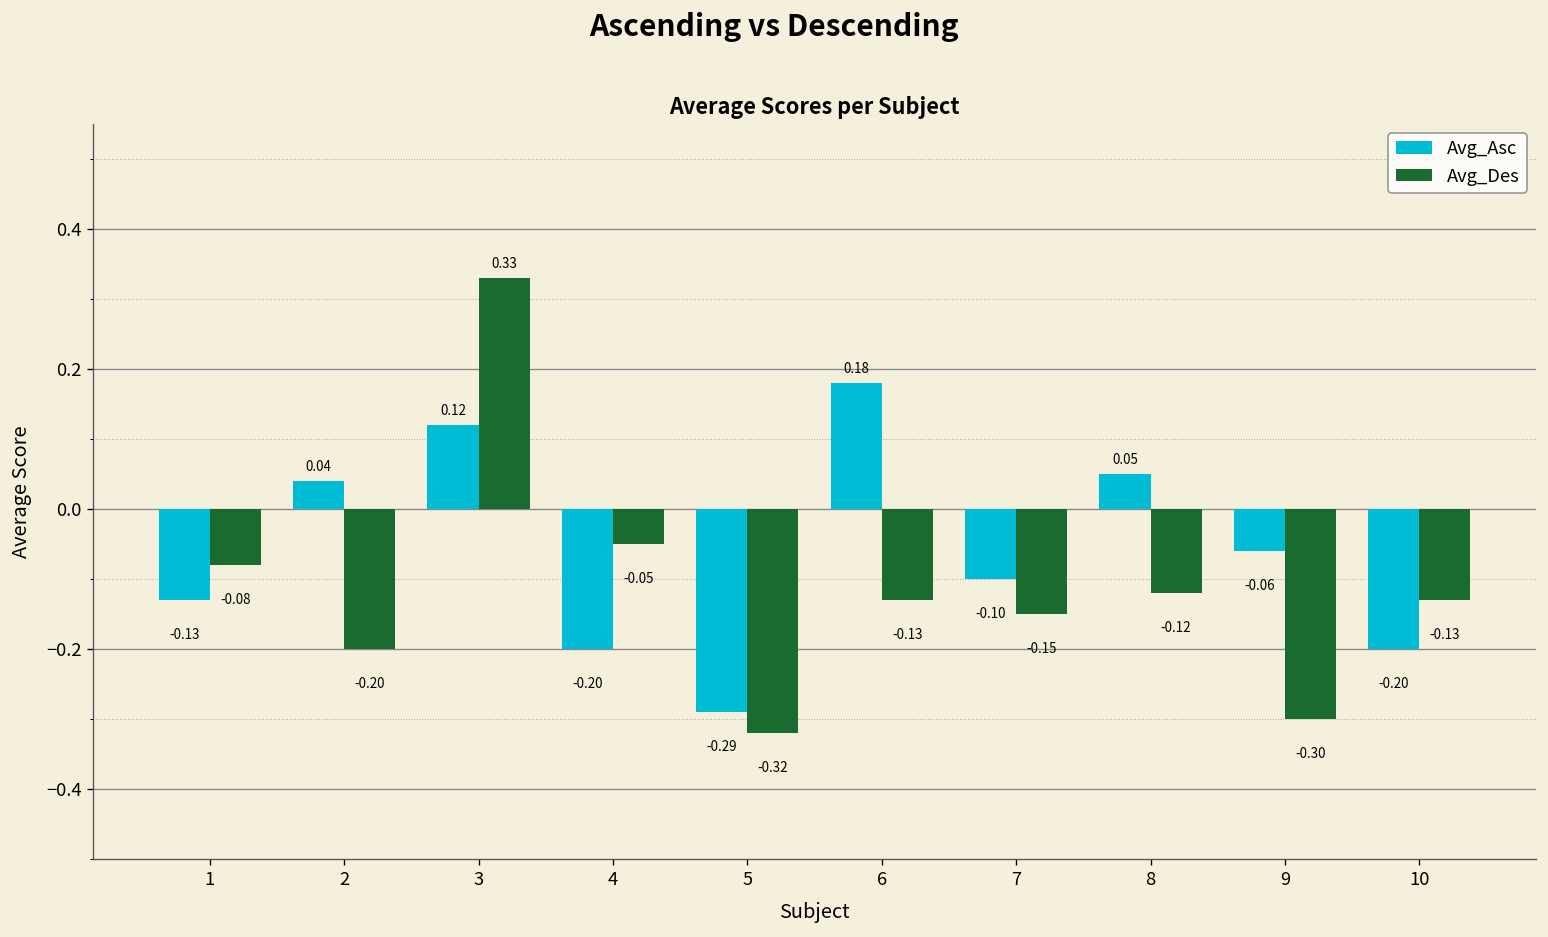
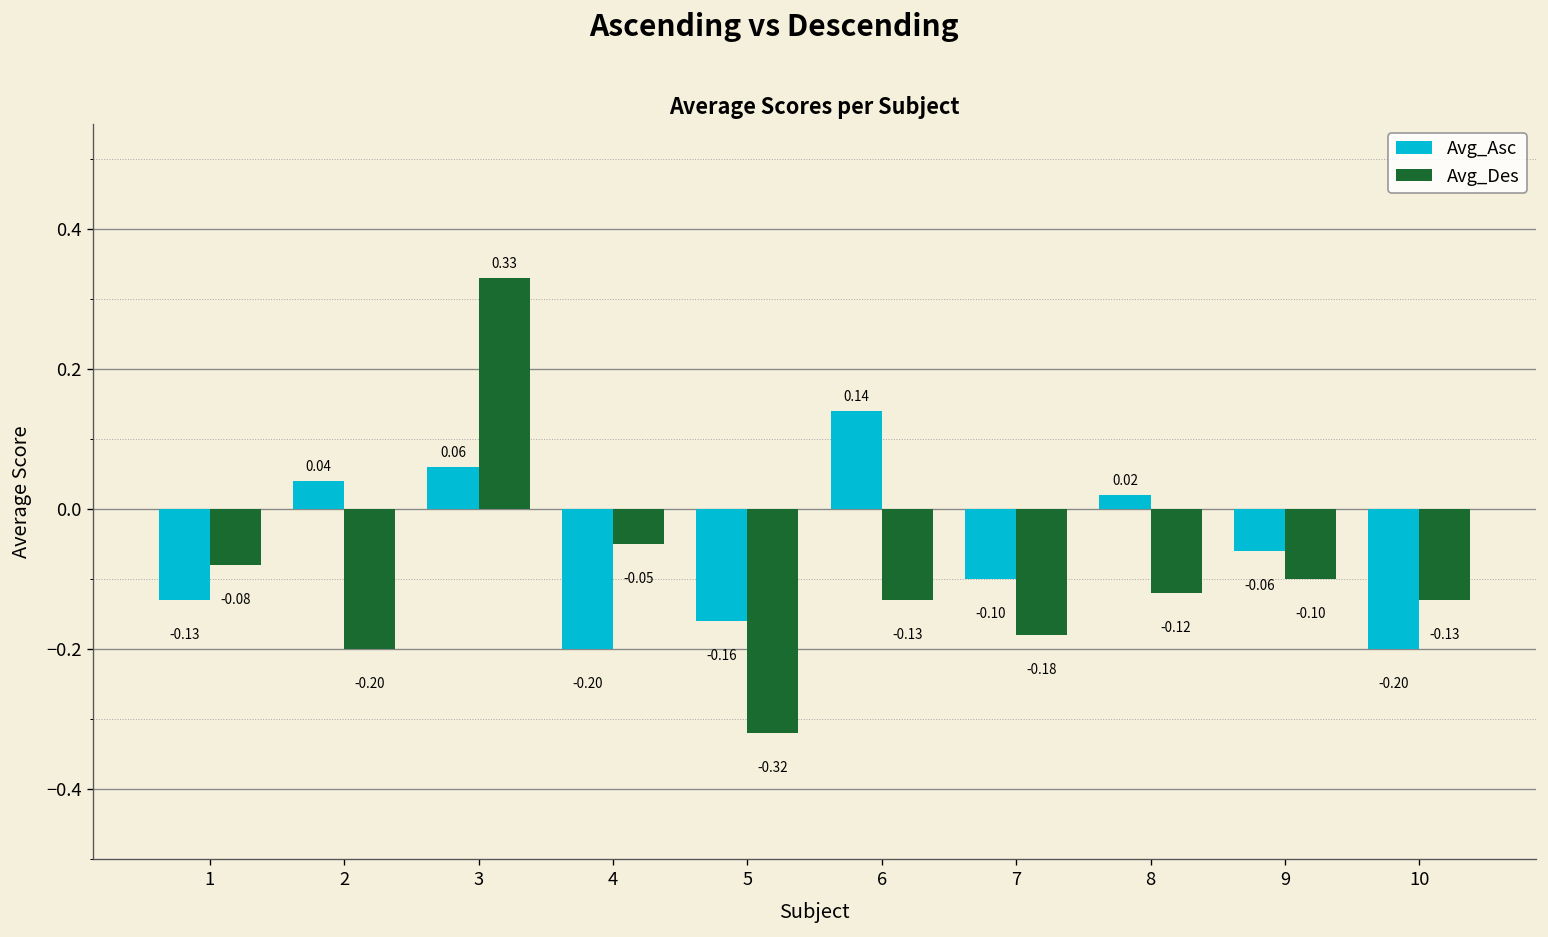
Avg_Asc, 3: 0.12 -> 0.06
Avg_Asc, 5: -0.29 -> -0.16
Avg_Asc, 6: 0.18 -> 0.14
Avg_Des, 7: -0.15 -> -0.18
Avg_Asc, 8: 0.05 -> 0.02
Avg_Des, 9: -0.30 -> -0.10
